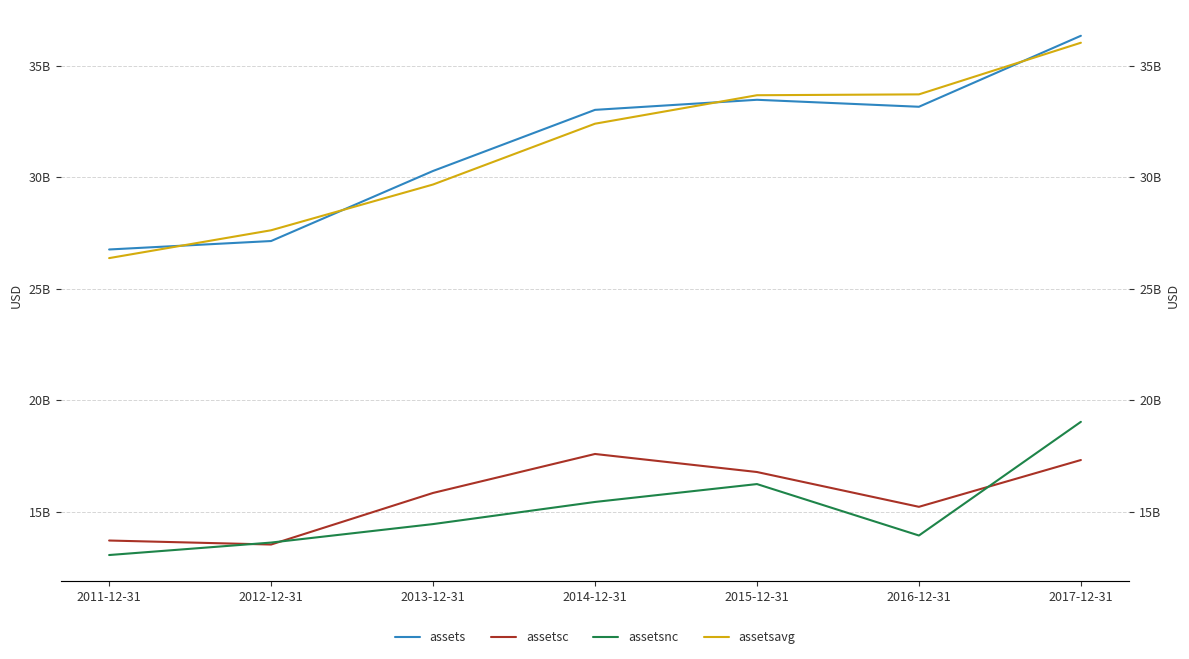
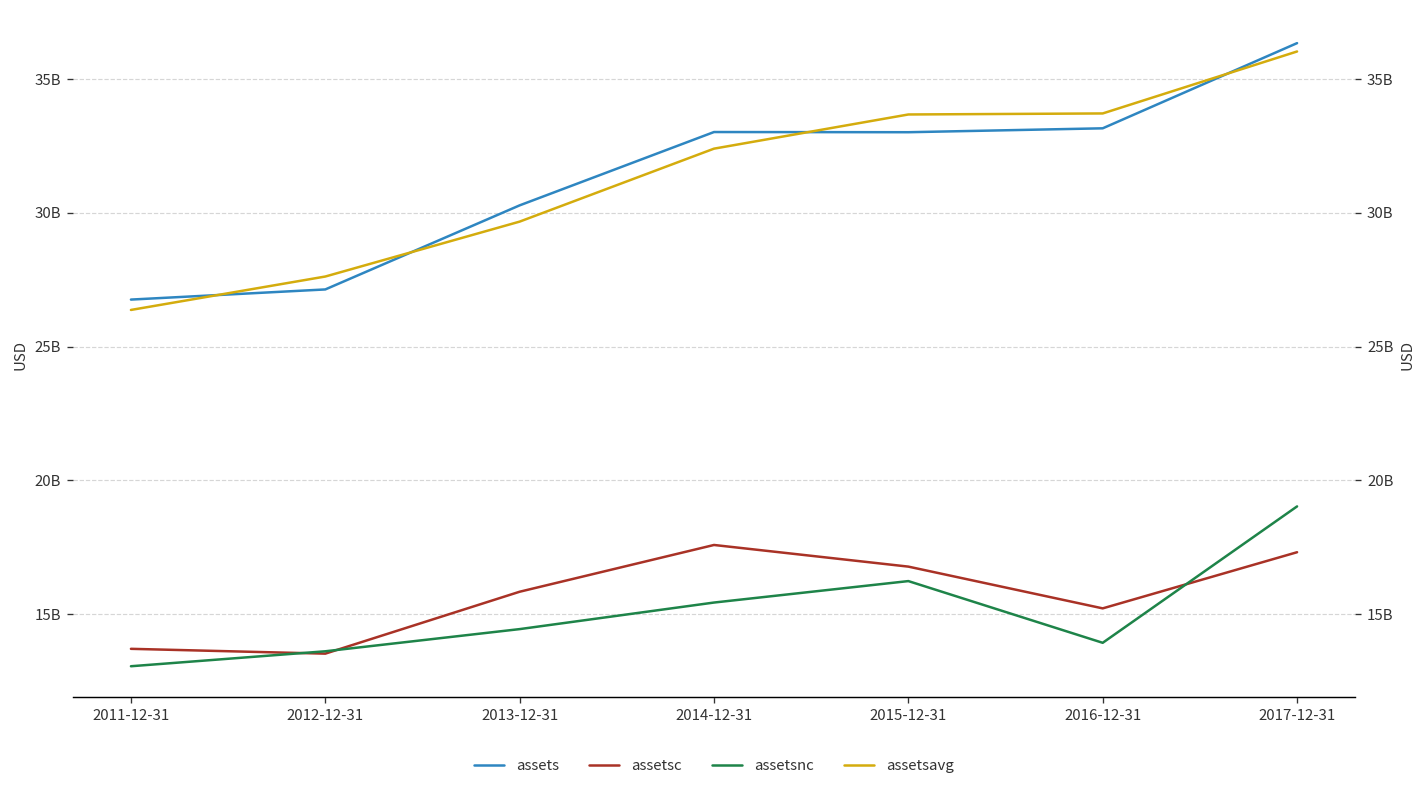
assets, 2015-12-31: 33500000000 -> 33000000000
